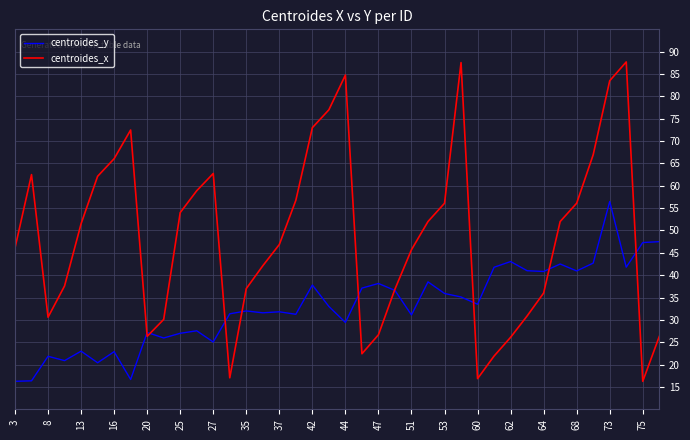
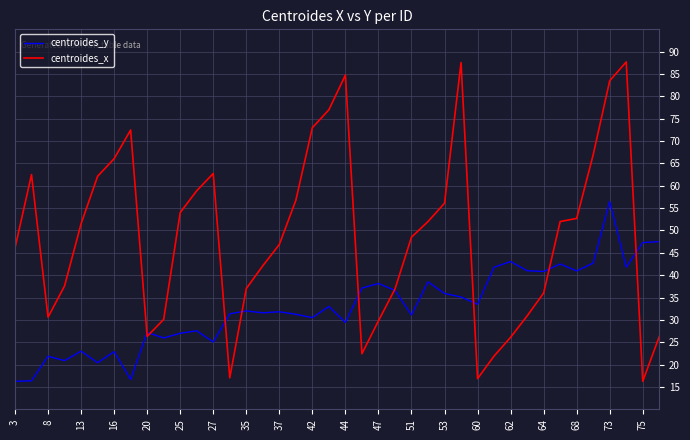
centroides_y, 42: 38 -> 31
centroides_x, 47: 27 -> 30
centroides_x, 51: 46 -> 49
centroides_x, 68: 56 -> 53
